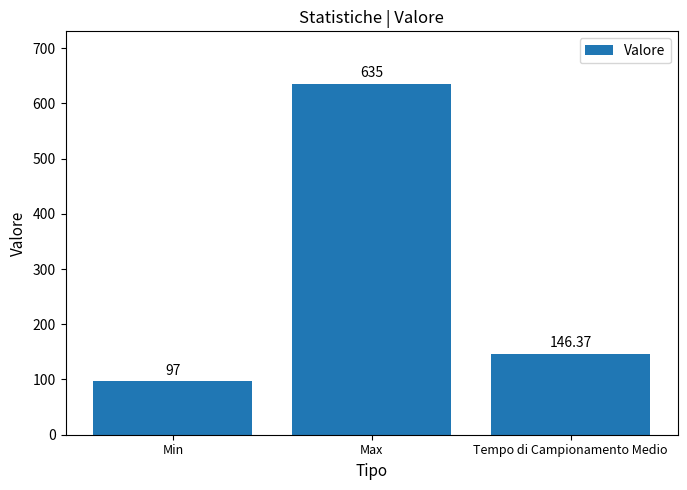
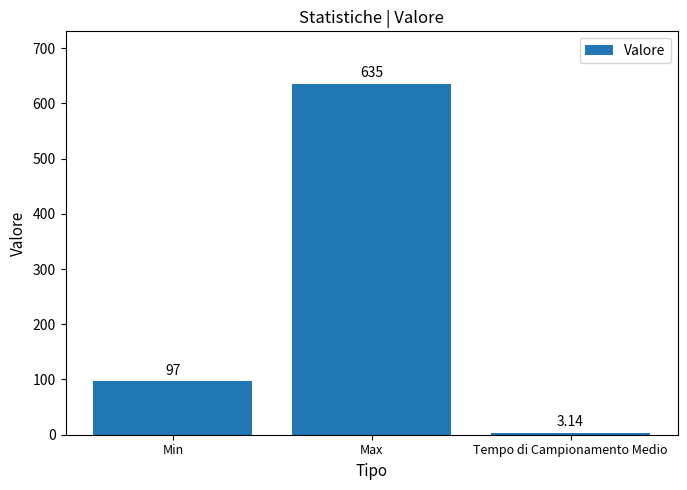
Tempo di Campionamento Medio: 146.37 -> 3.14
